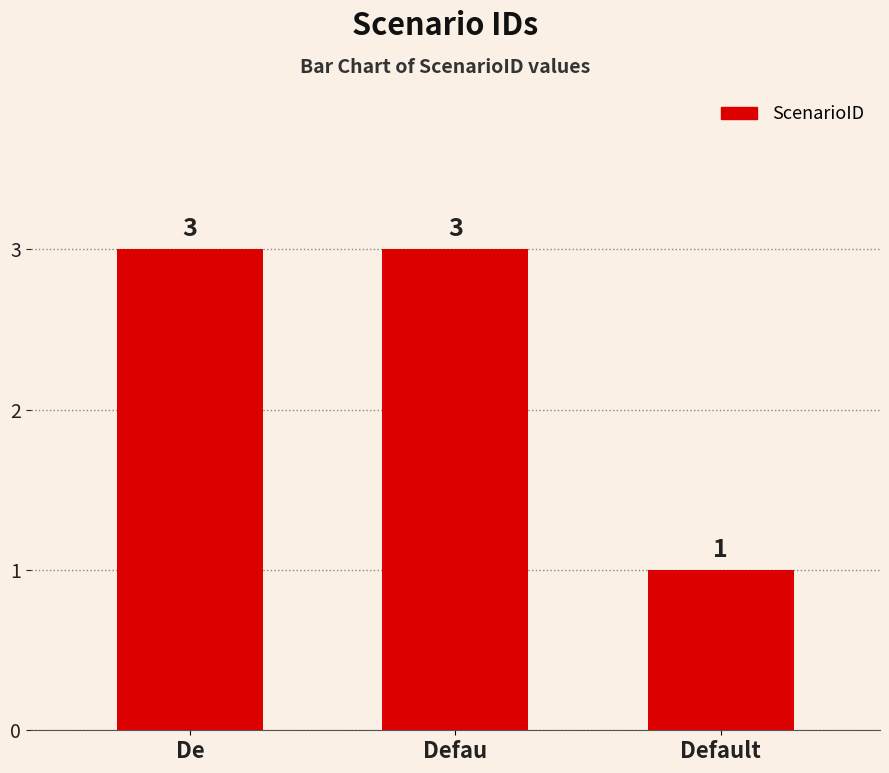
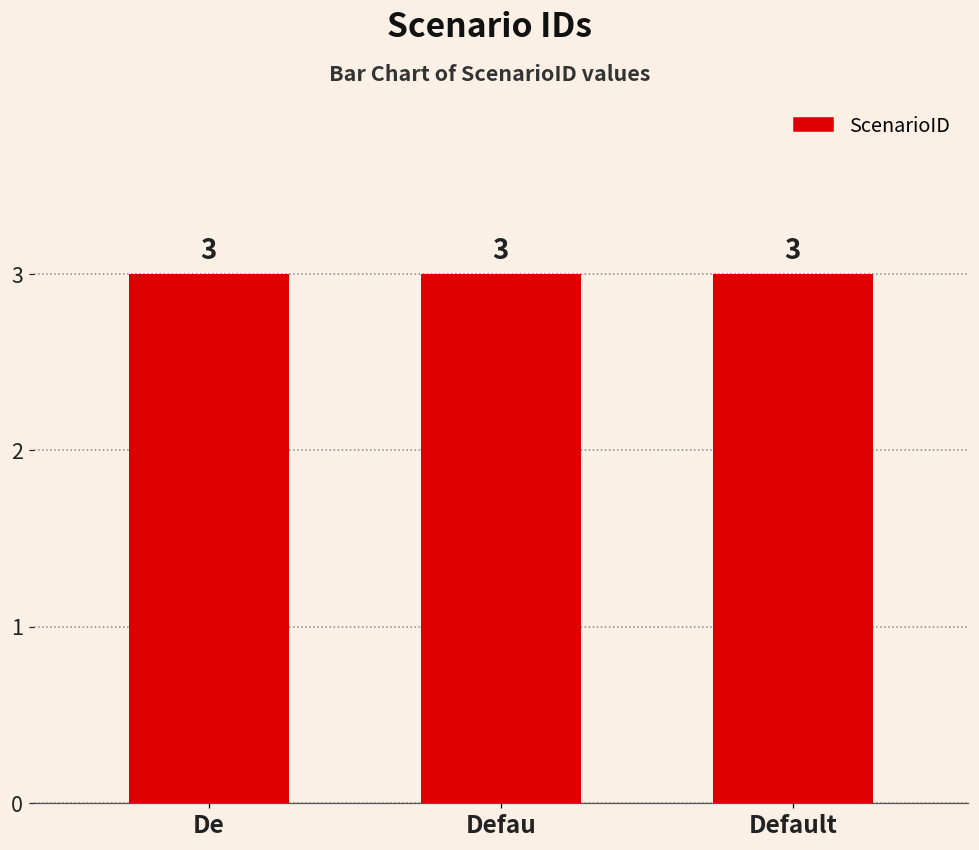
Default: 1 -> 3
